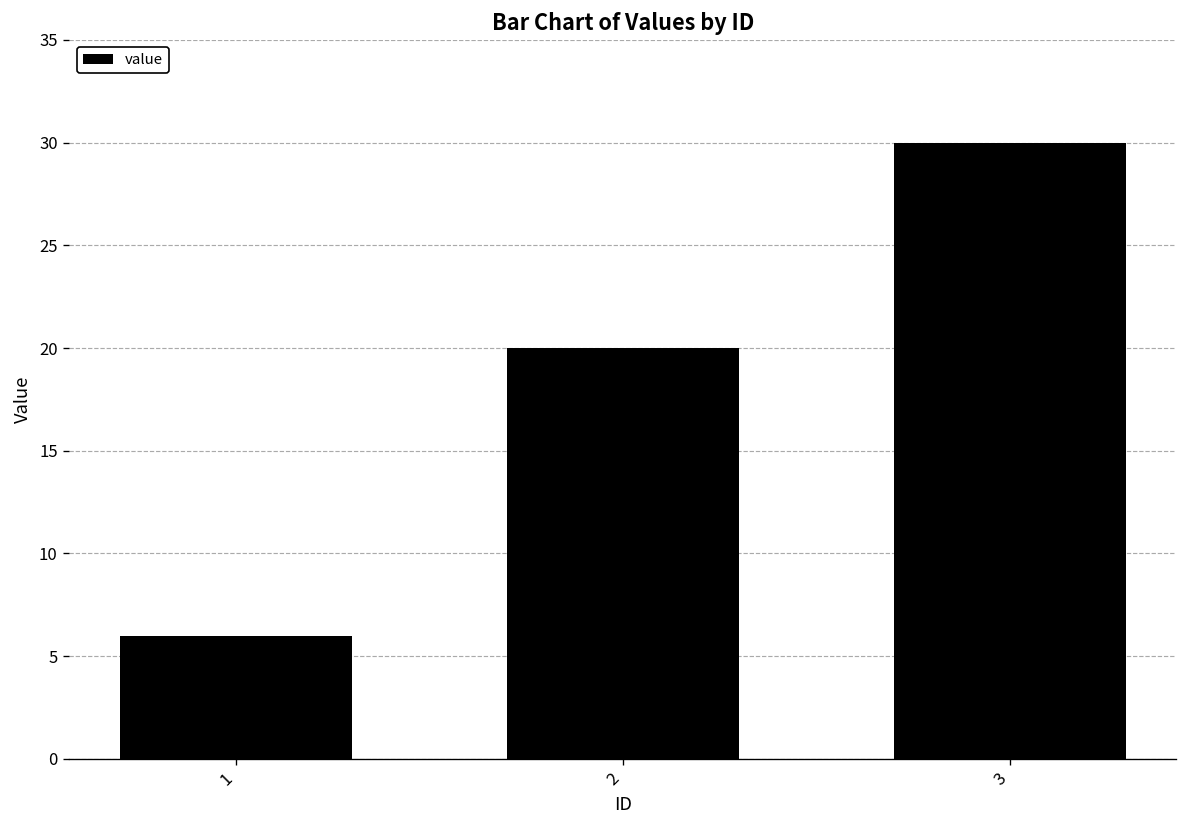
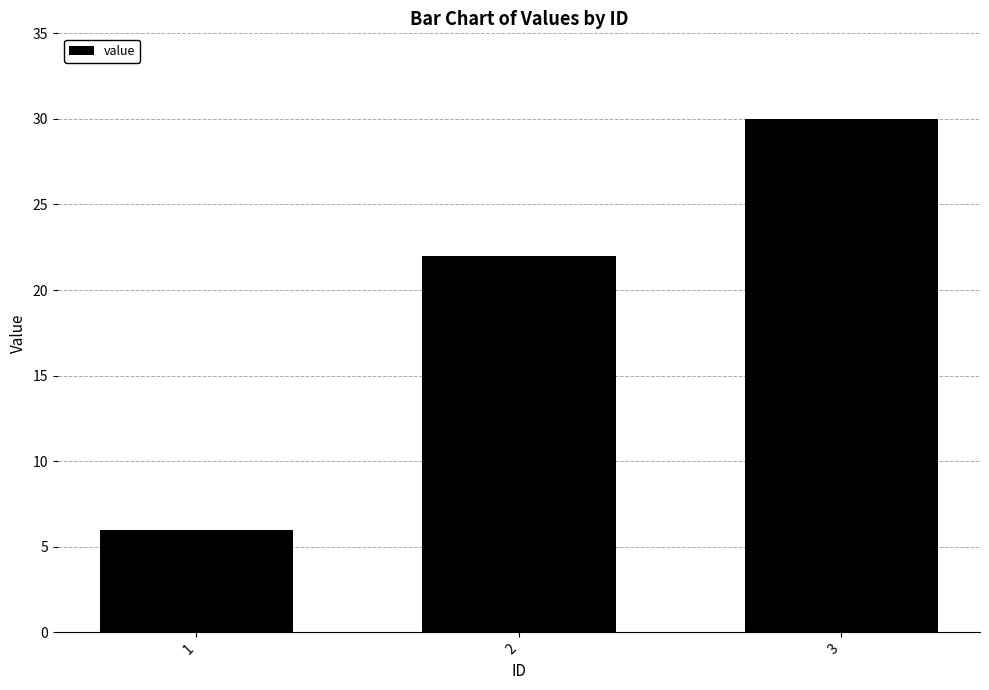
2: 20 -> 22
